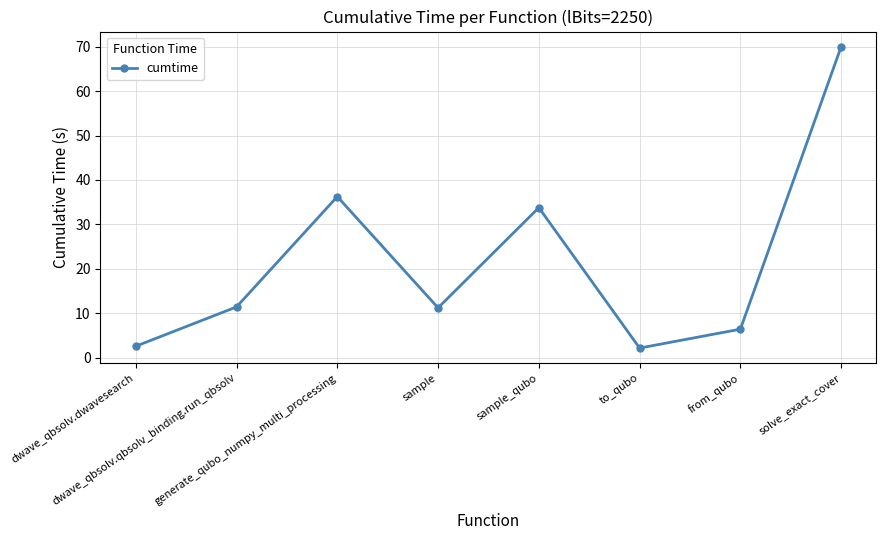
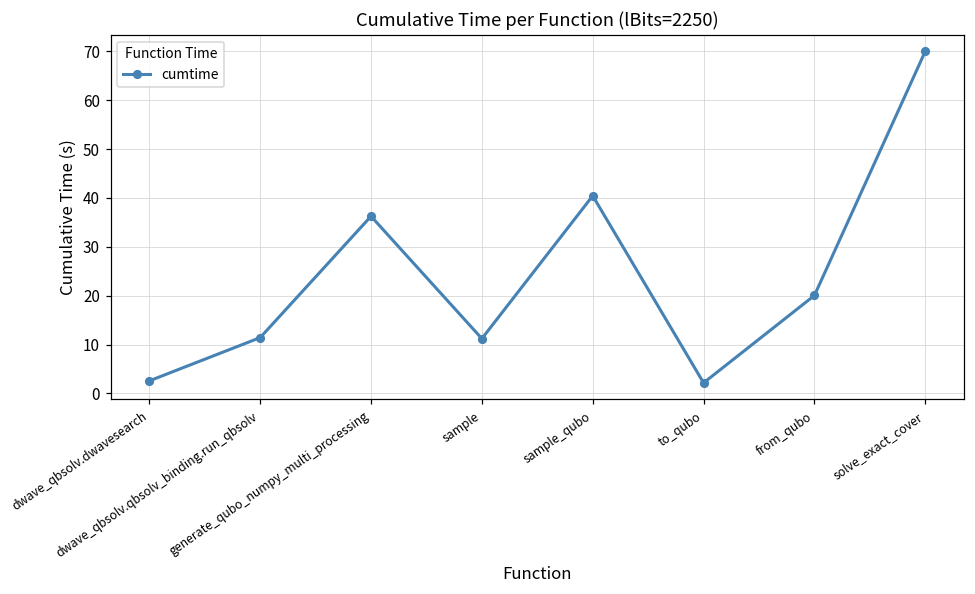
sample_qubo: 34 -> 40
from_qubo: 6 -> 20
